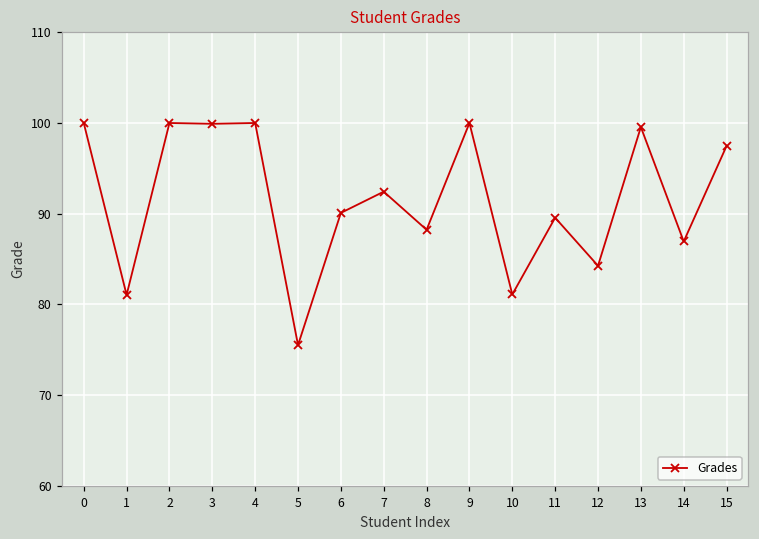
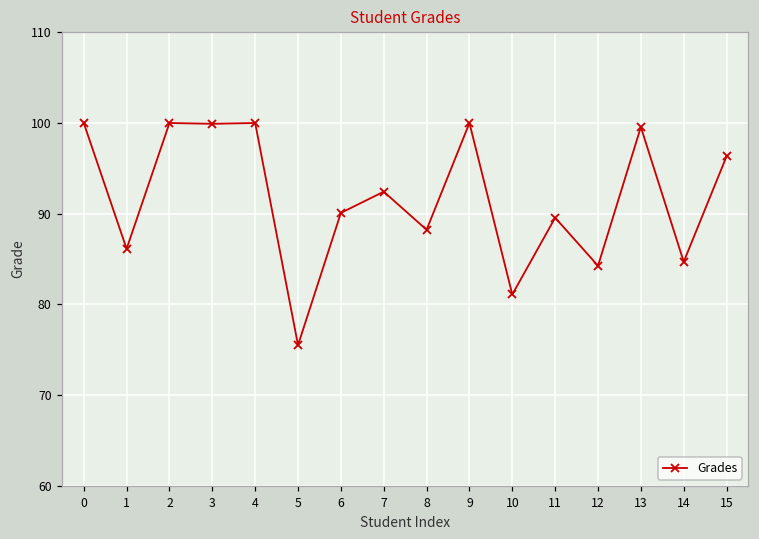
1: 81 -> 86
14: 87 -> 85
15: 97 -> 96
